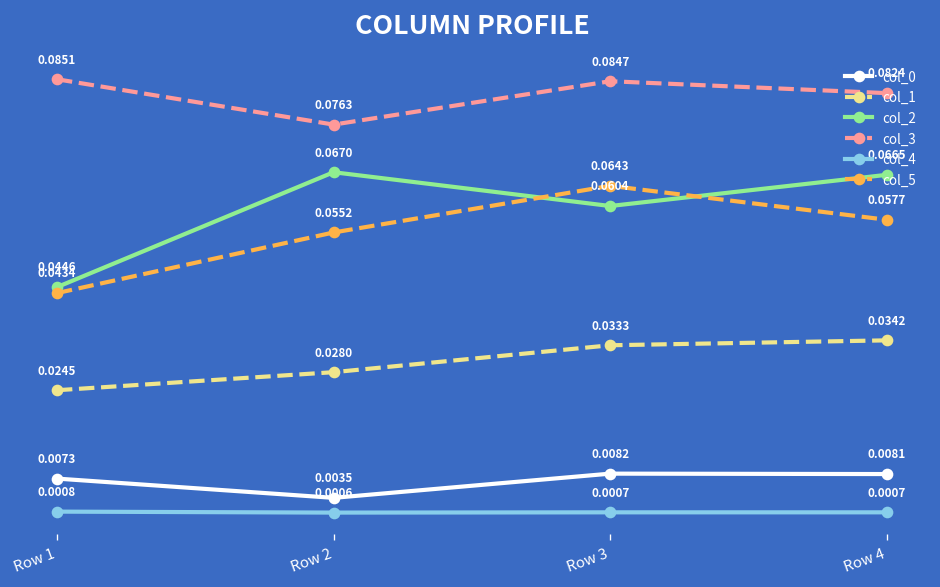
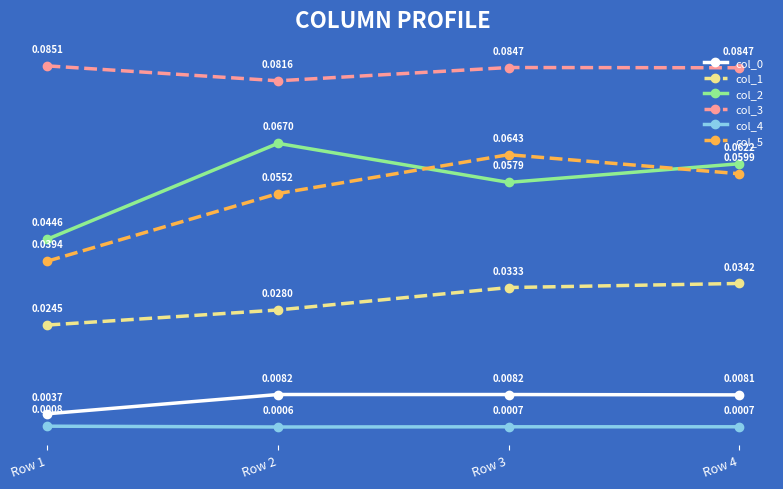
col_0, Row 1: 0.0073 -> 0.0037
col_5, Row 1: 0.0434 -> 0.0394
col_0, Row 2: 0.0035 -> 0.0082
col_3, Row 2: 0.0763 -> 0.0816
col_2, Row 3: 0.0604 -> 0.0579
col_2, Row 4: 0.0665 -> 0.0622
col_3, Row 4: 0.0824 -> 0.0847
col_5, Row 4: 0.0577 -> 0.0599
